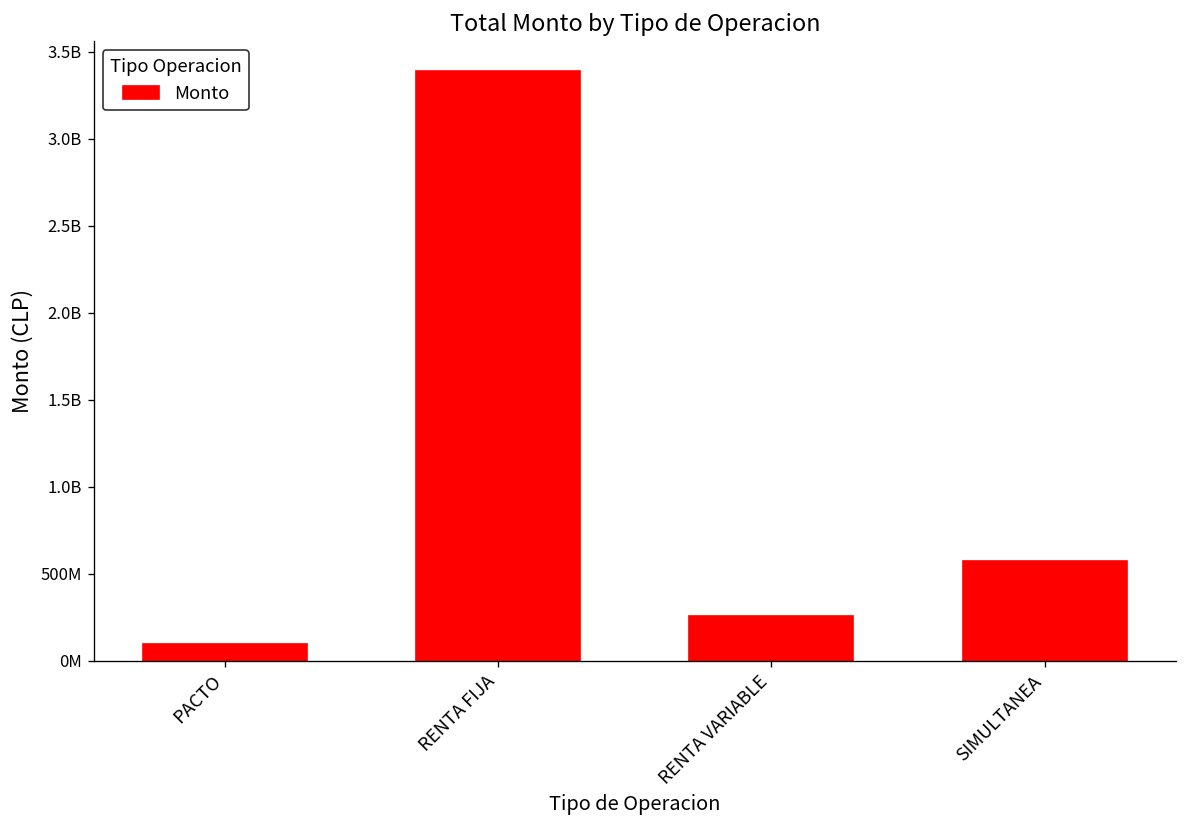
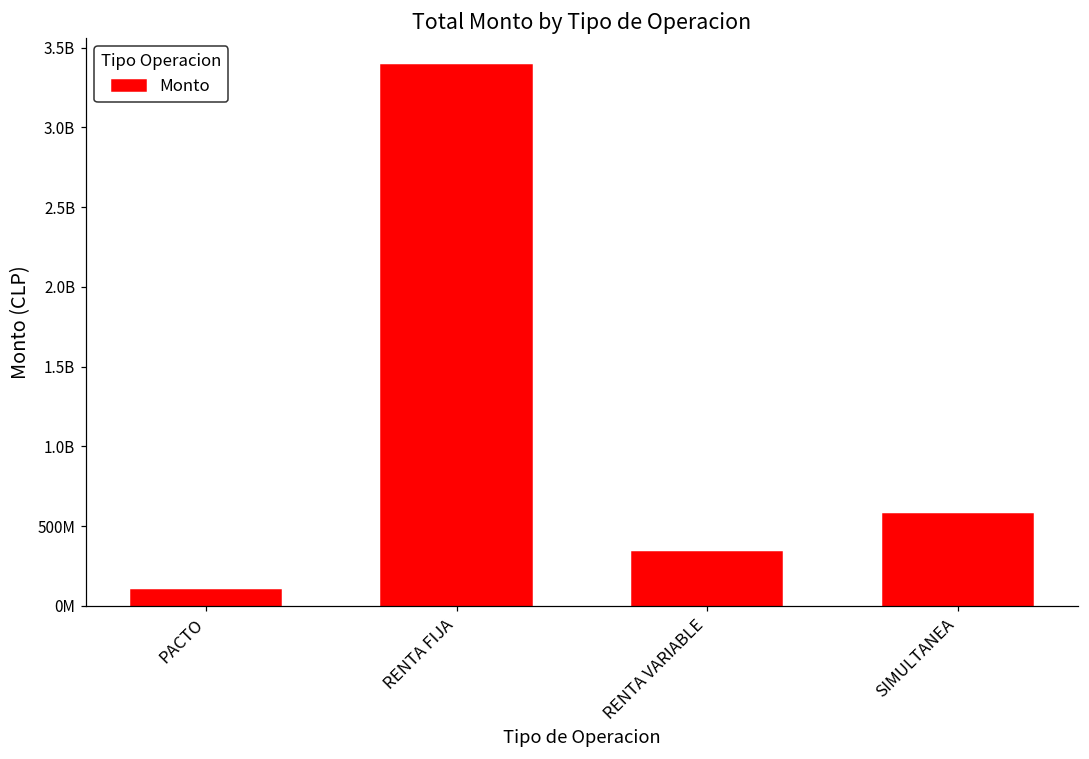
RENTA VARIABLE: 260000000 -> 340000000
